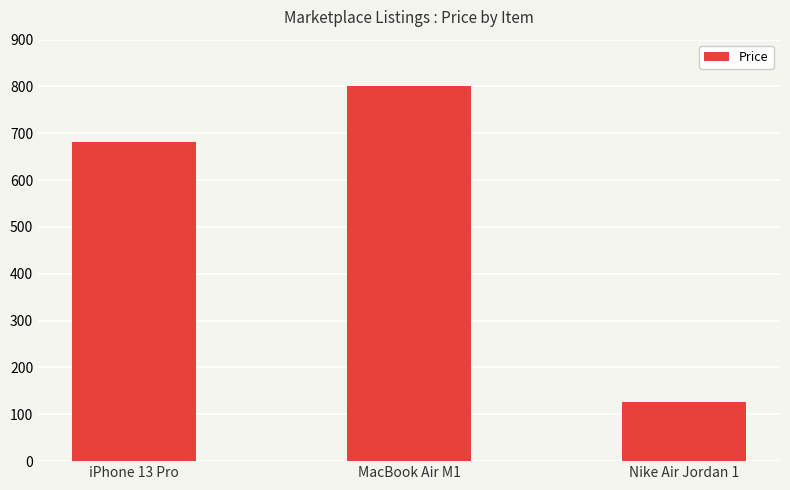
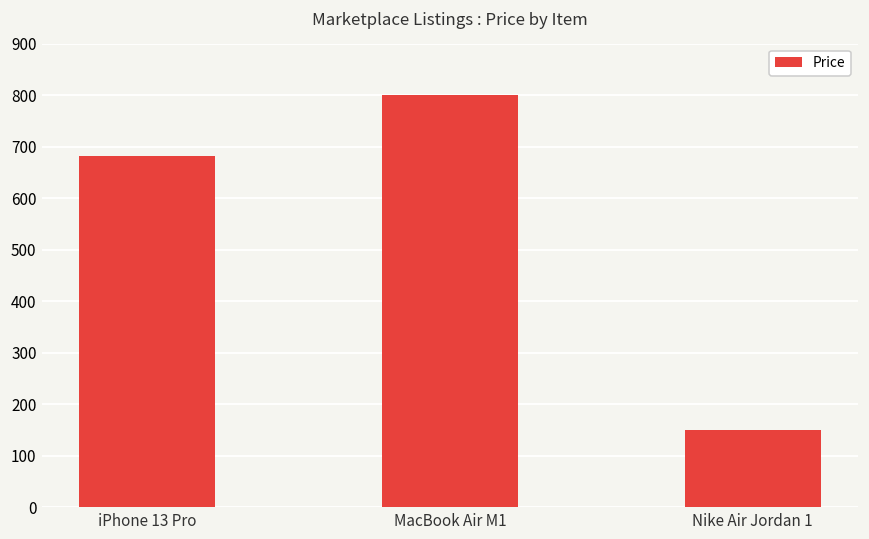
Nike Air Jordan 1: 130 -> 150
